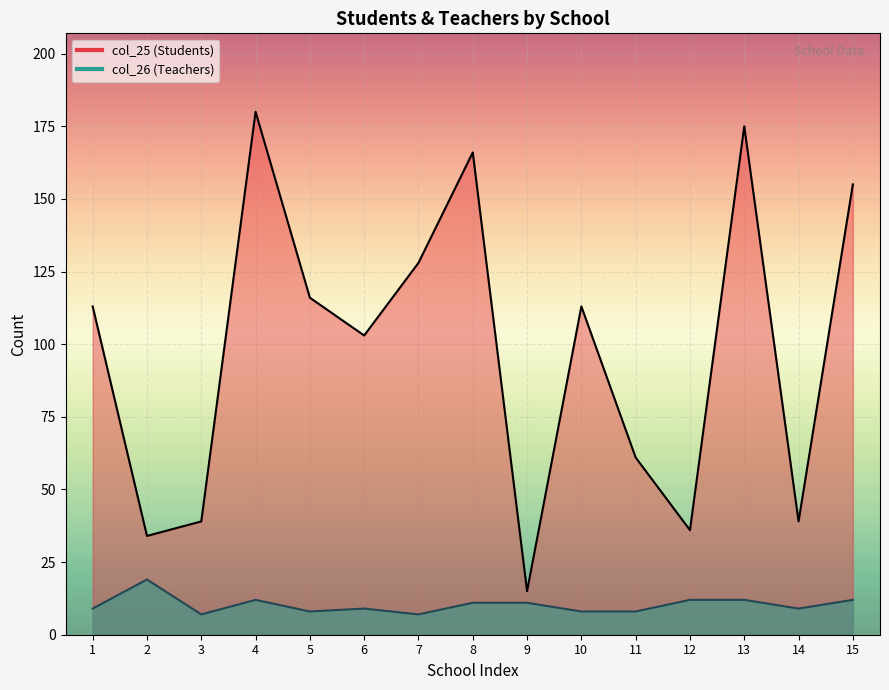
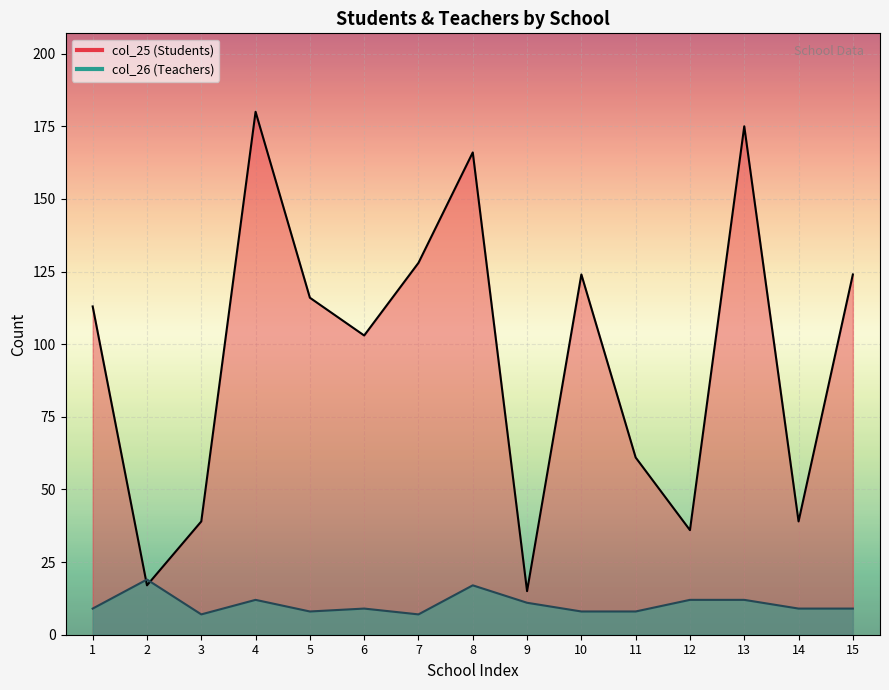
col_25 (Students), 2: 34 -> 17
col_26 (Teachers), 8: 11 -> 17
col_25 (Students), 10: 113 -> 124
col_25 (Students), 15: 155 -> 124
col_26 (Teachers), 15: 12 -> 9
